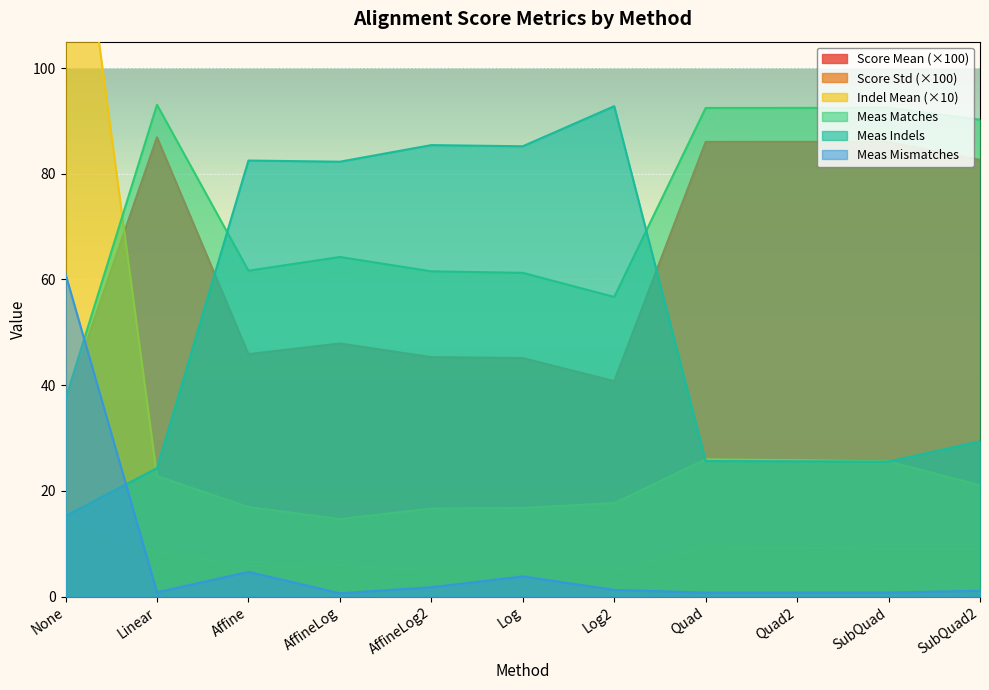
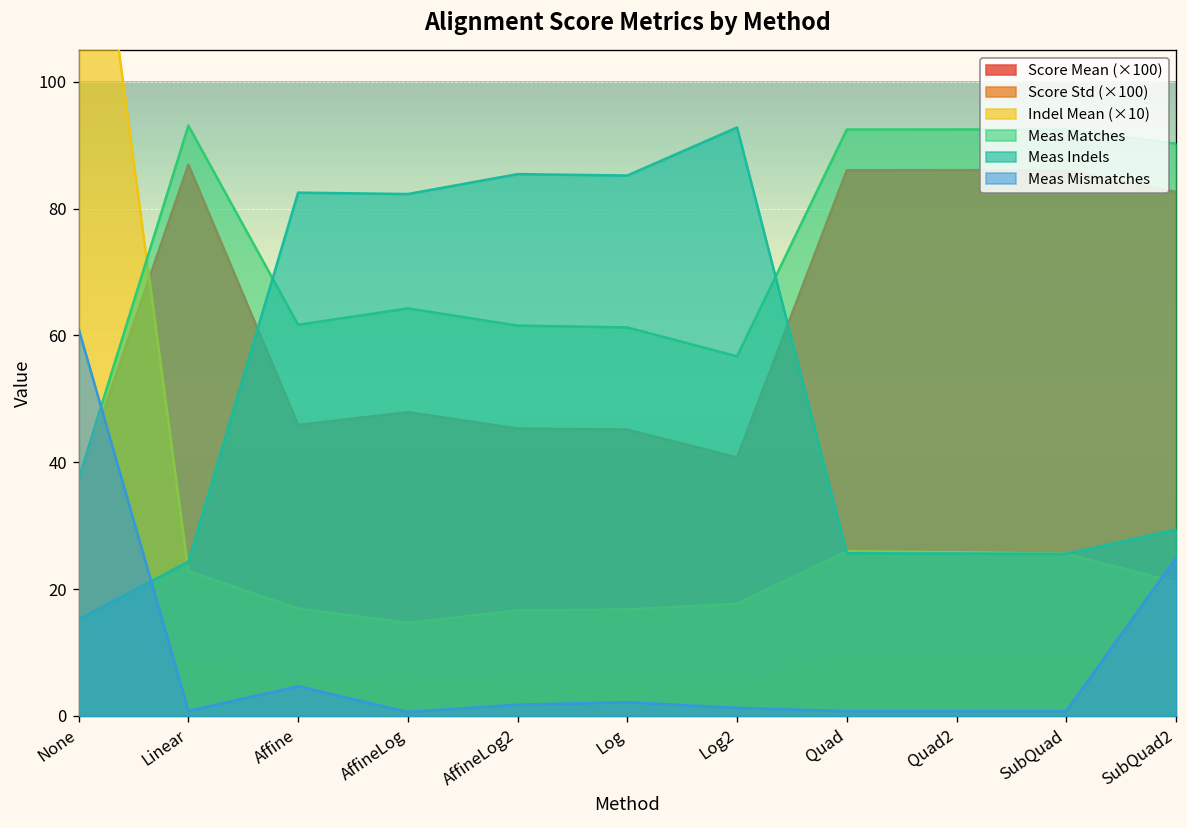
Meas Mismatches, Log: 4 -> 2
Meas Mismatches, SubQuad2: 1 -> 25
